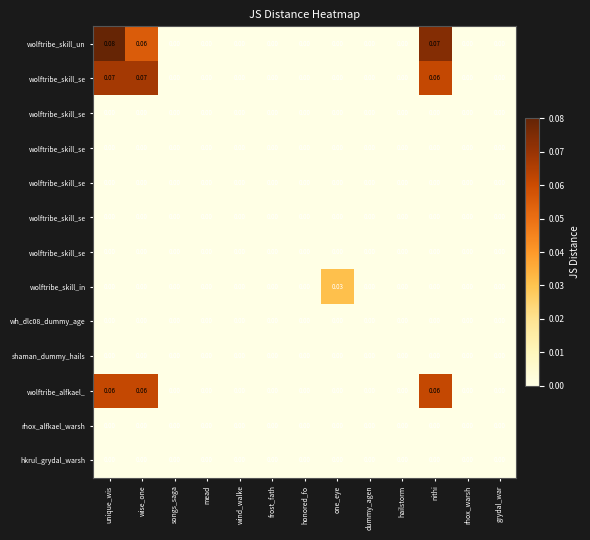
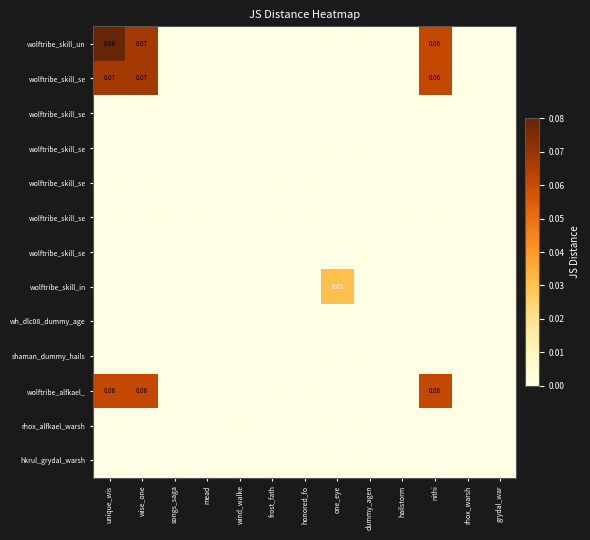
wolftribe_skill_un, wise_one: 0.06 -> 0.07
wolftribe_skill_un, nithi: 0.07 -> 0.06
